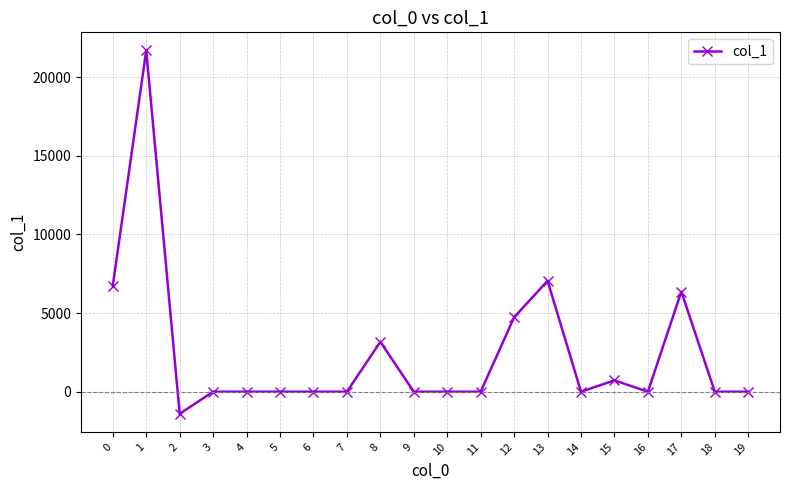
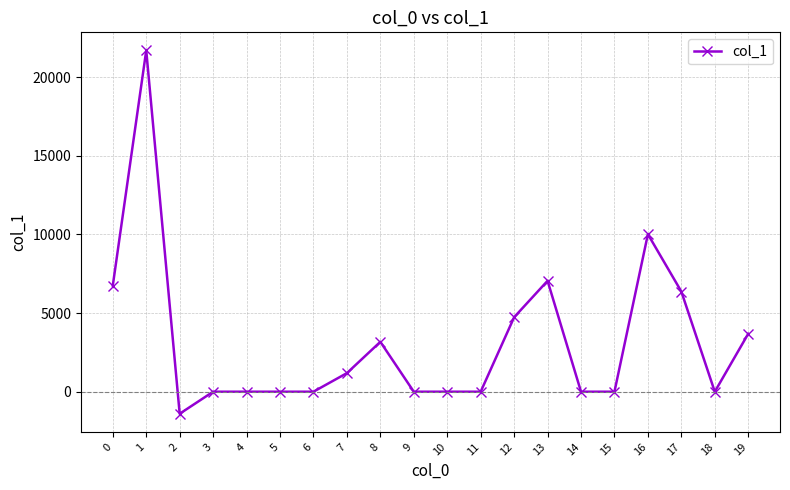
7: 0 -> 1200
15: 700 -> 0
16: 0 -> 10000
19: 0 -> 3700
